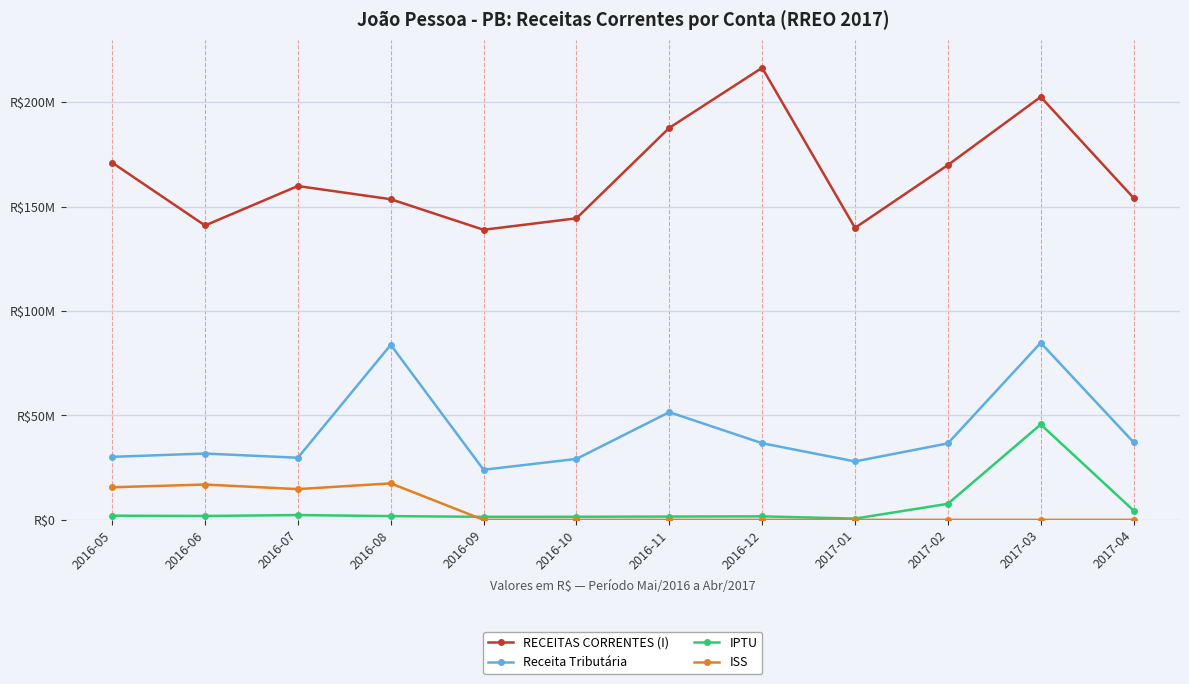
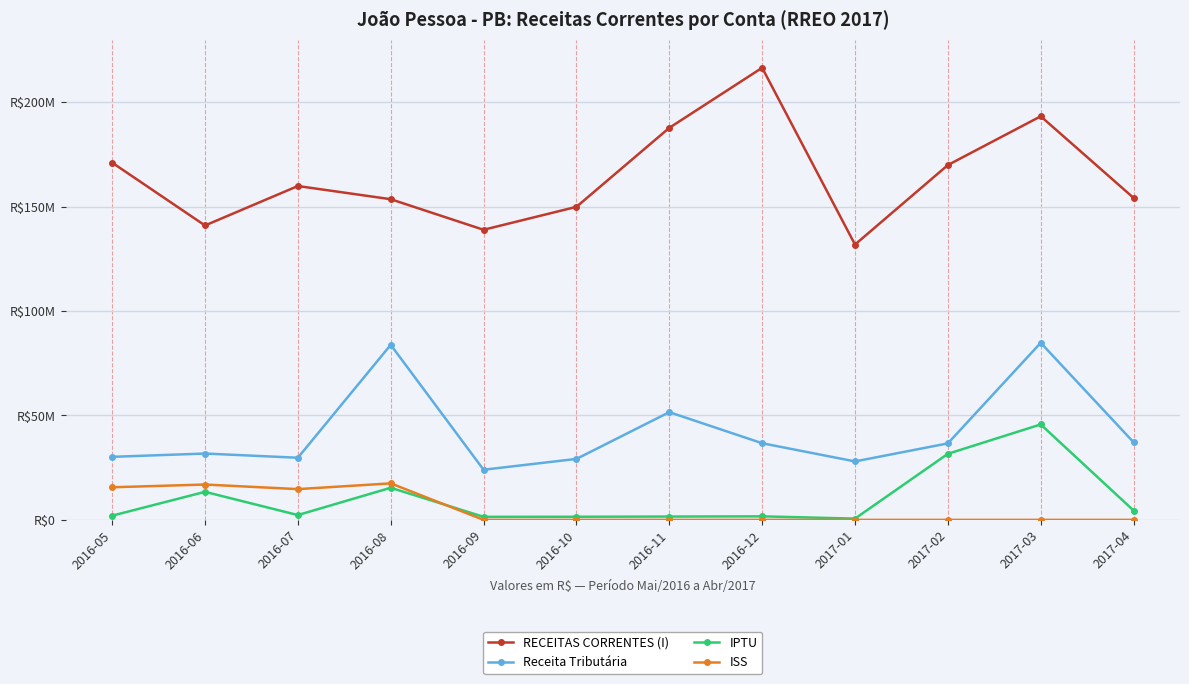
IPTU, 2016-06: R$2000000 -> R$13000000
IPTU, 2016-08: R$2000000 -> R$15000000
RECEITAS CORRENTES (I), 2016-10: R$144000000 -> R$150000000
RECEITAS CORRENTES (I), 2017-01: R$140000000 -> R$132000000
IPTU, 2017-02: R$8000000 -> R$32000000
RECEITAS CORRENTES (I), 2017-03: R$203000000 -> R$193000000
